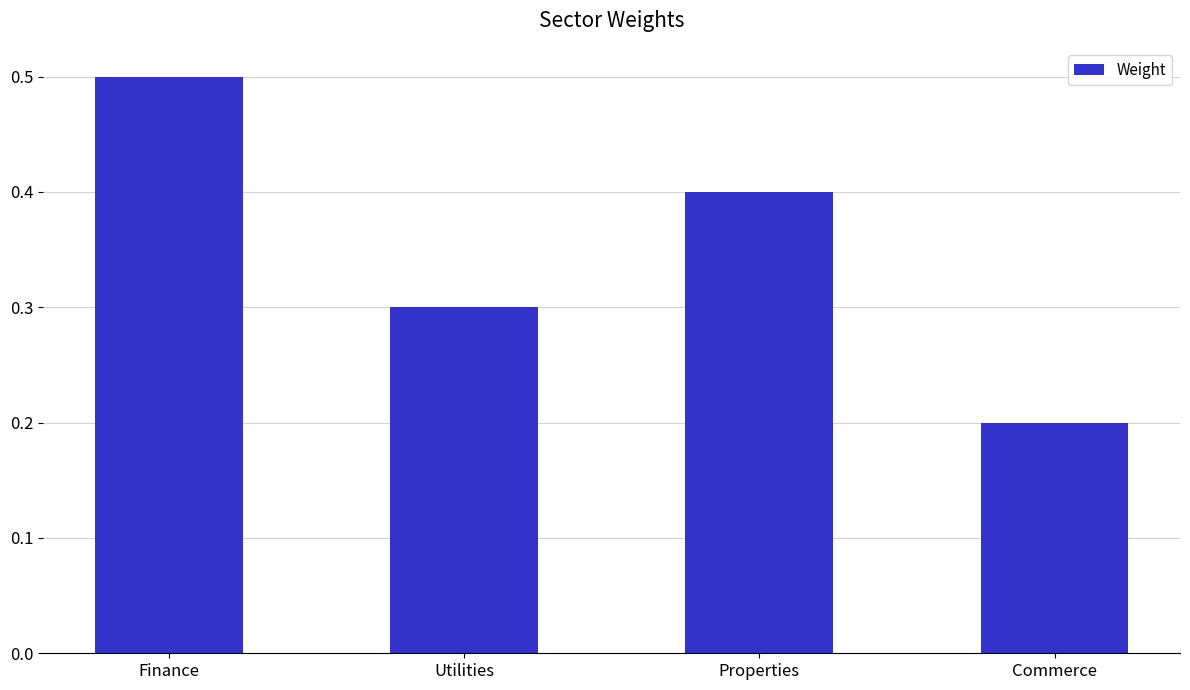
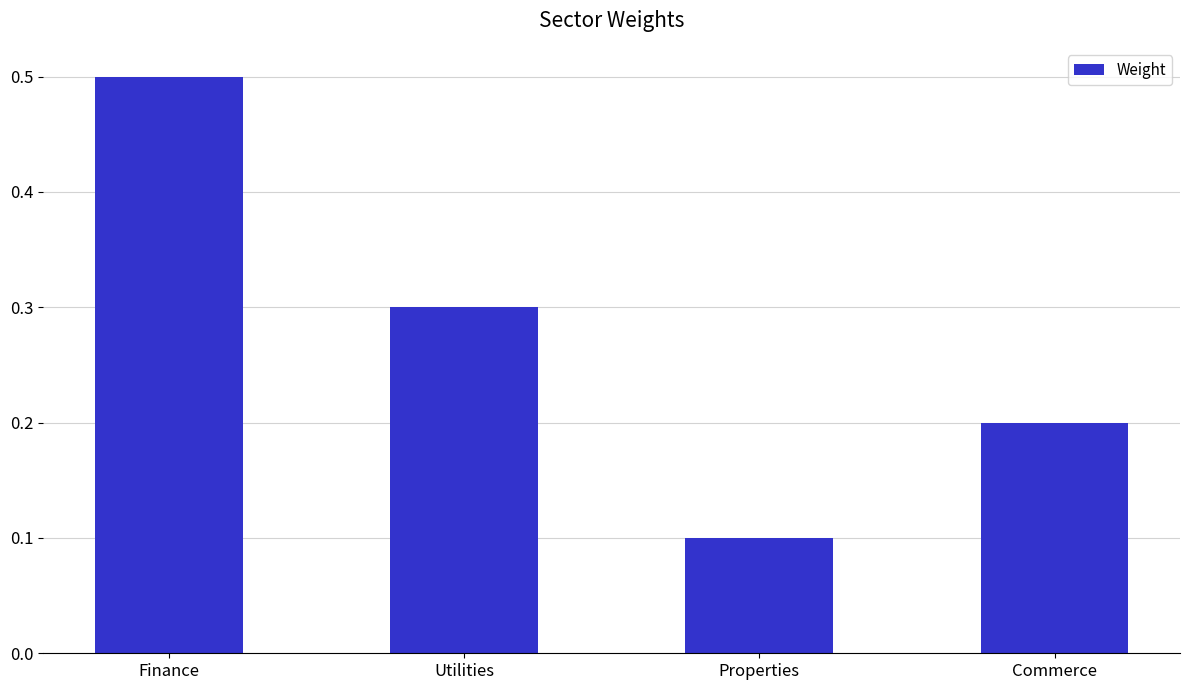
Properties: 0.4 -> 0.1
